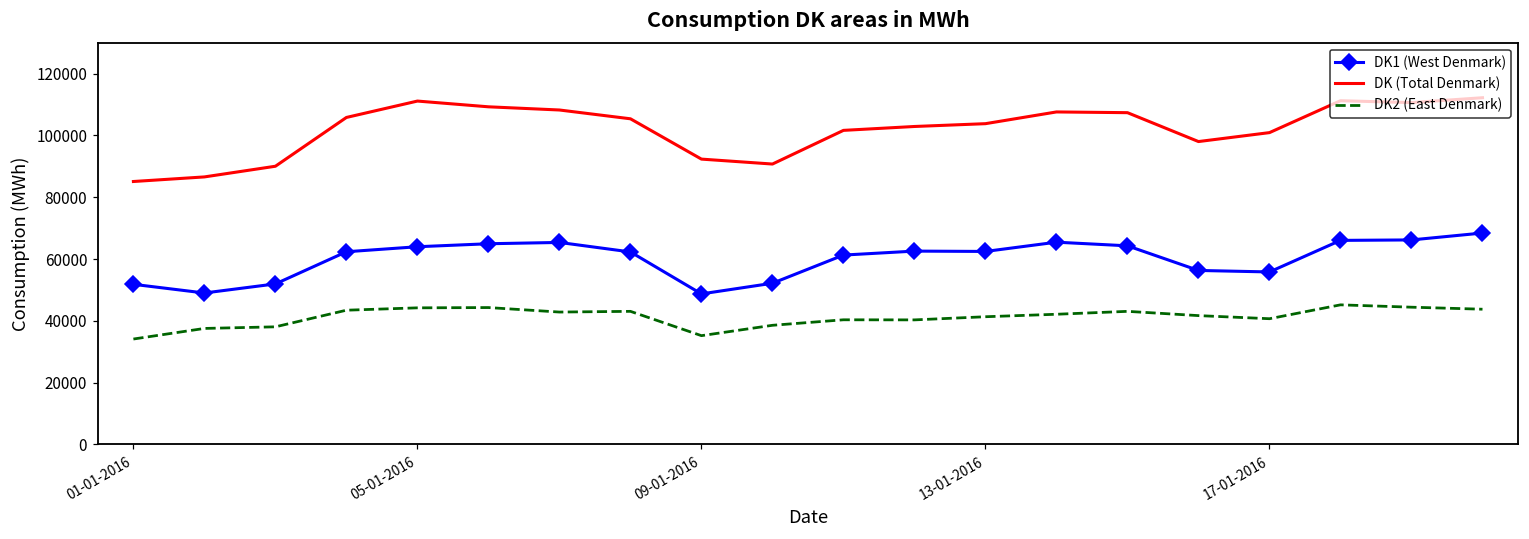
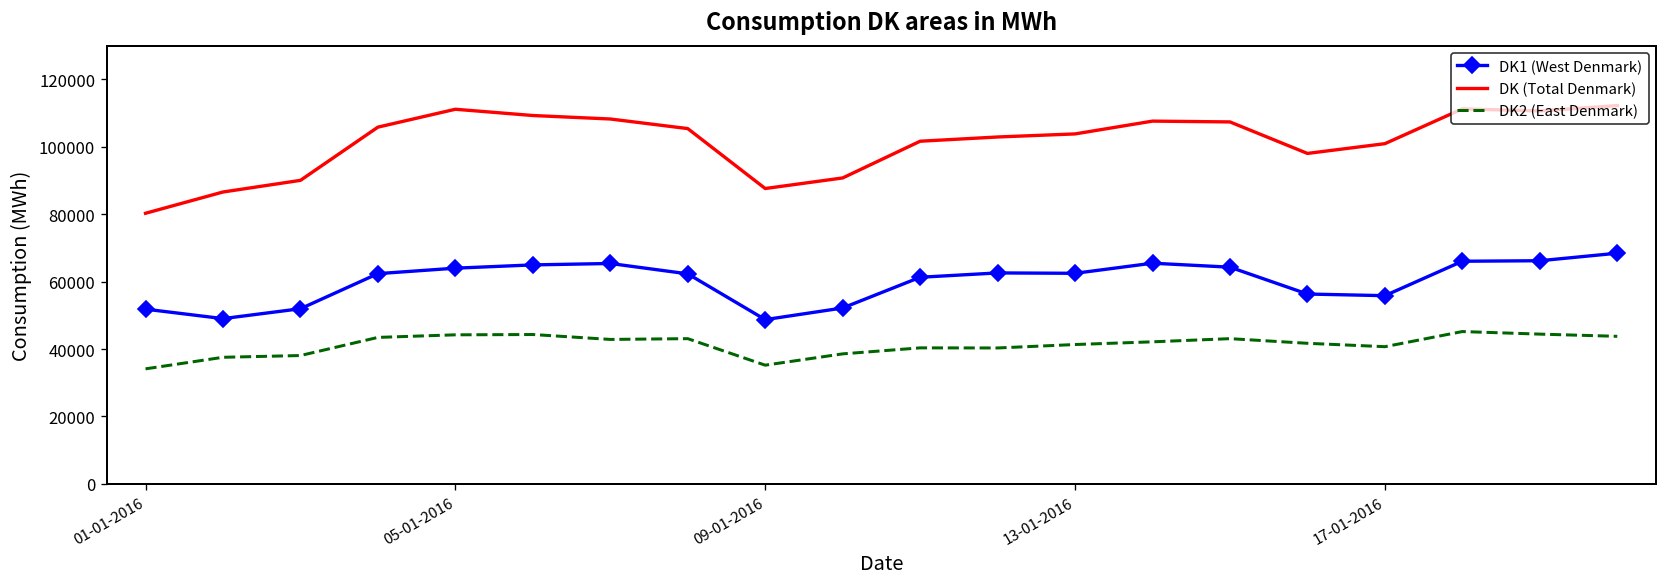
DK (Total Denmark), 01-01-2016: 85000 -> 80000
DK (Total Denmark), 09-01-2016: 92000 -> 88000
